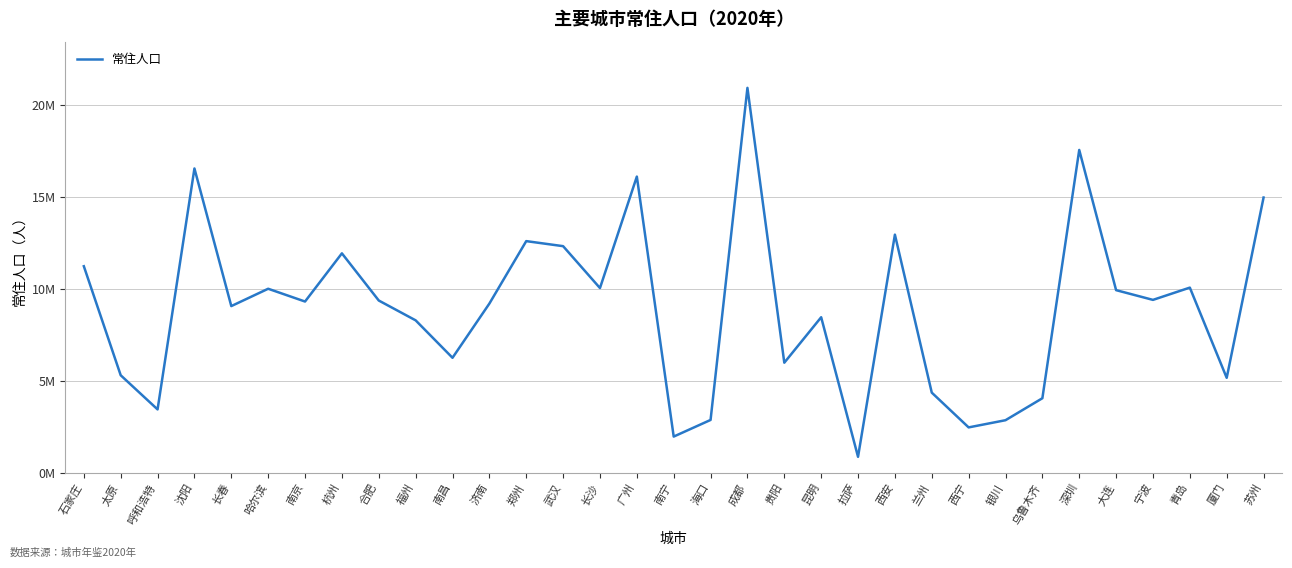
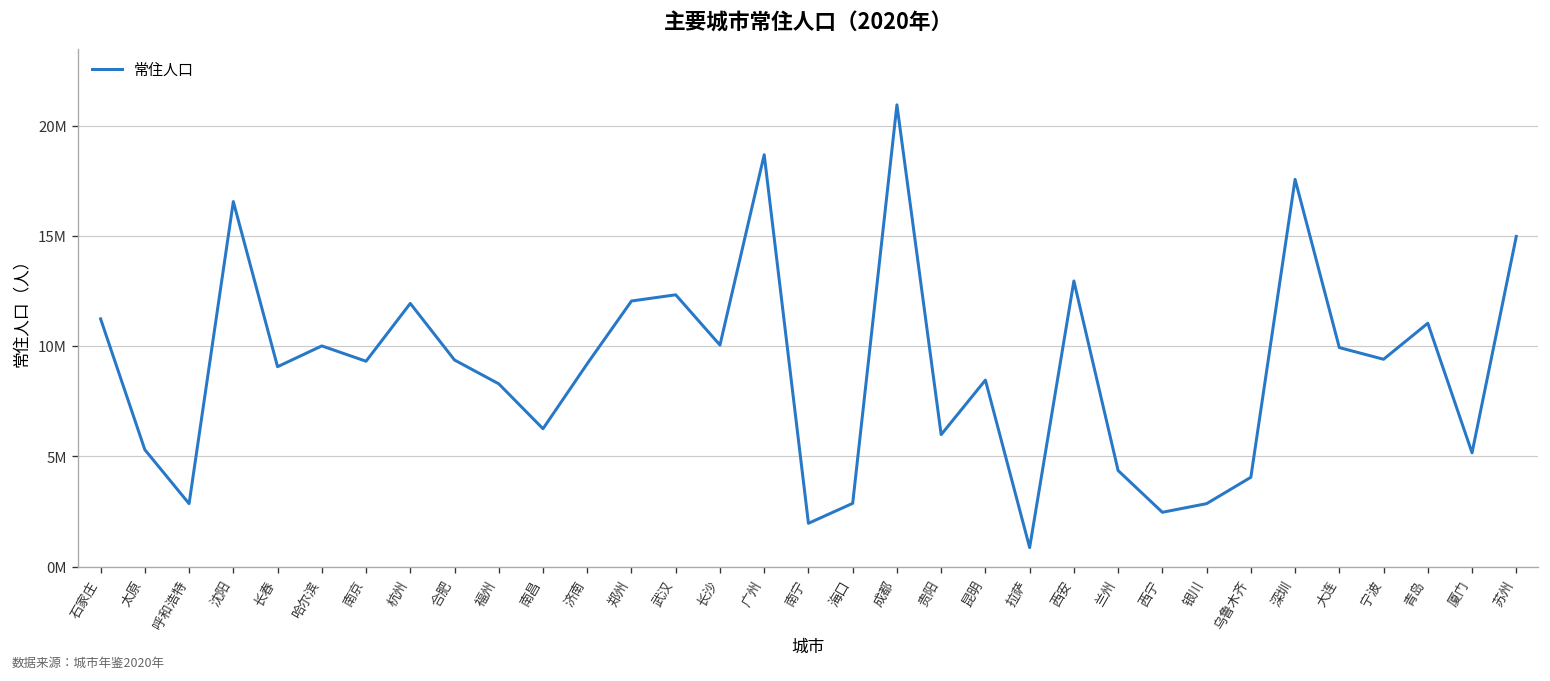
呼和浩特: 3400000 -> 2900000
郑州: 12600000 -> 12000000
广州: 16100000 -> 18700000
青岛: 10100000 -> 11000000
